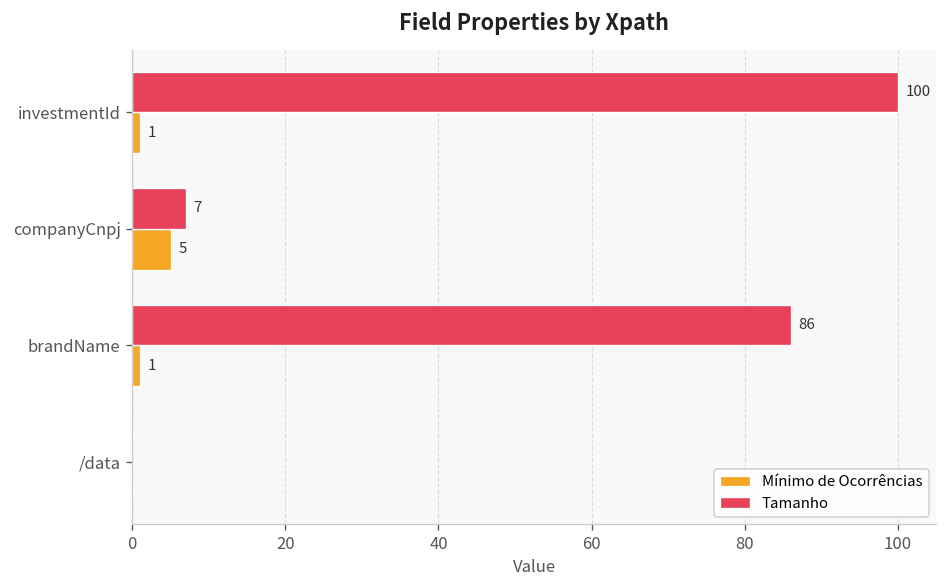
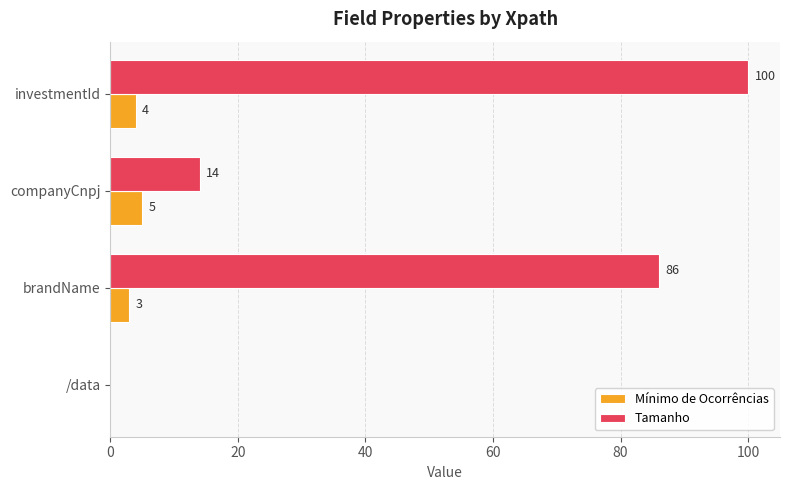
Mínimo de Ocorrências, investmentId: 1 -> 4
Tamanho, companyCnpj: 7 -> 14
Mínimo de Ocorrências, brandName: 1 -> 3
